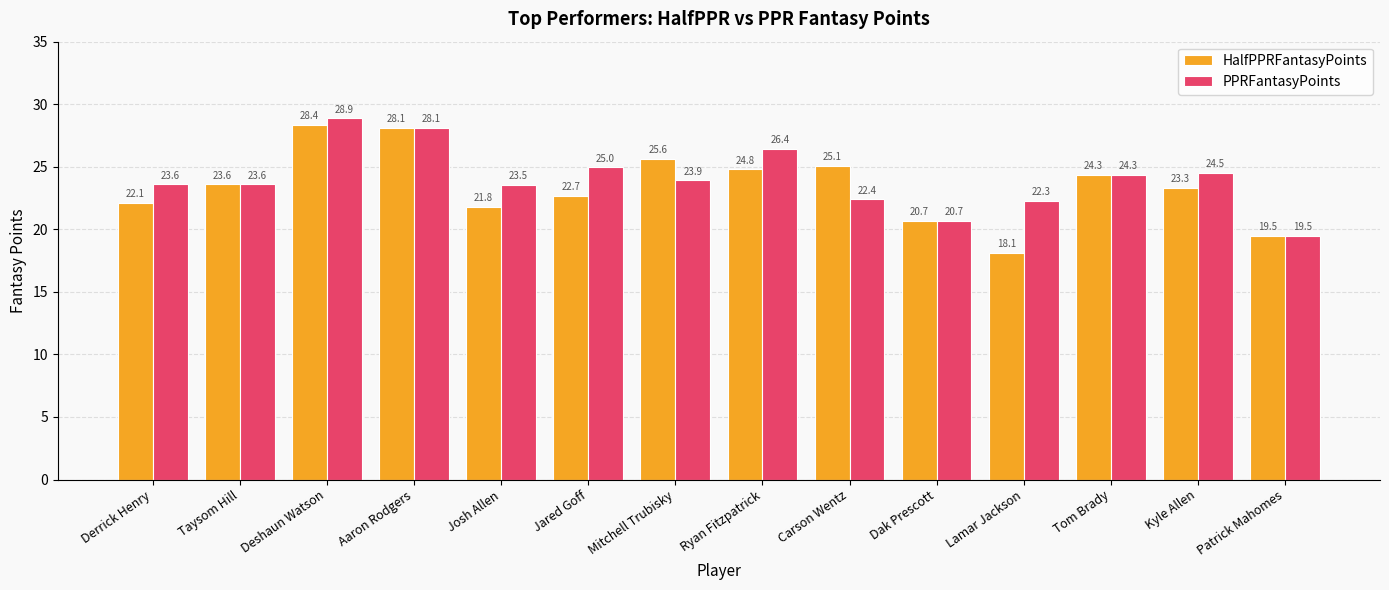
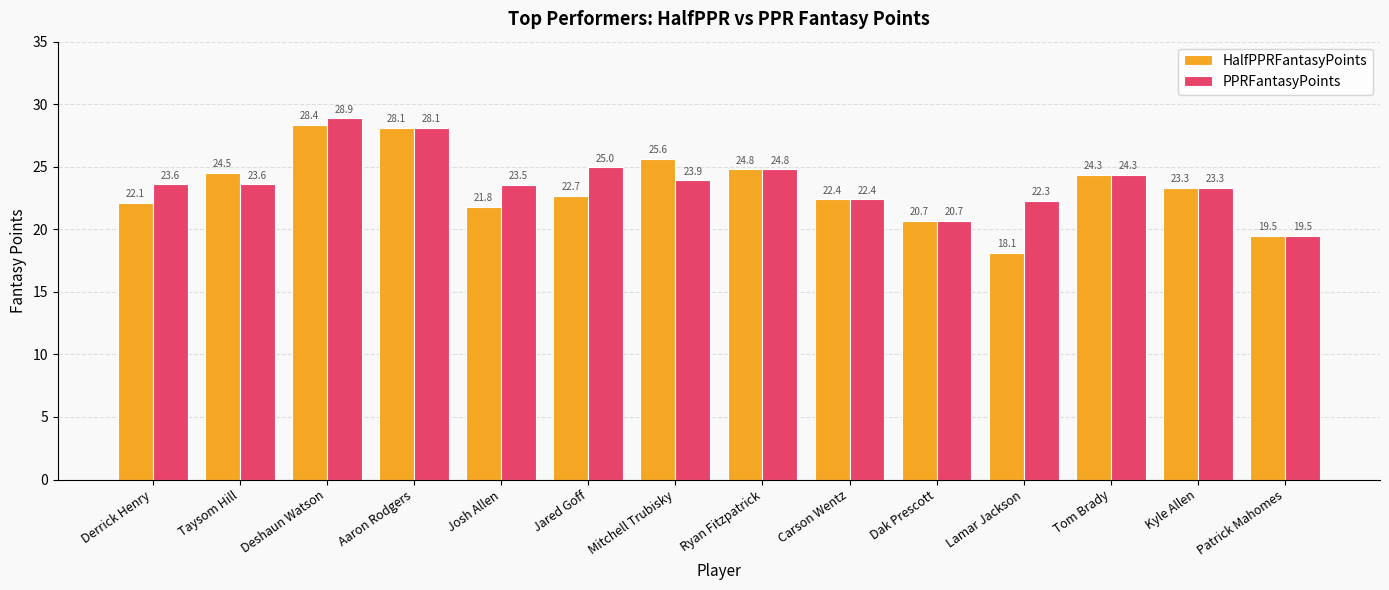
HalfPPRFantasyPoints, Taysom Hill: 23.6 -> 24.5
PPRFantasyPoints, Ryan Fitzpatrick: 26.4 -> 24.8
HalfPPRFantasyPoints, Carson Wentz: 25.1 -> 22.4
PPRFantasyPoints, Kyle Allen: 24.5 -> 23.3
